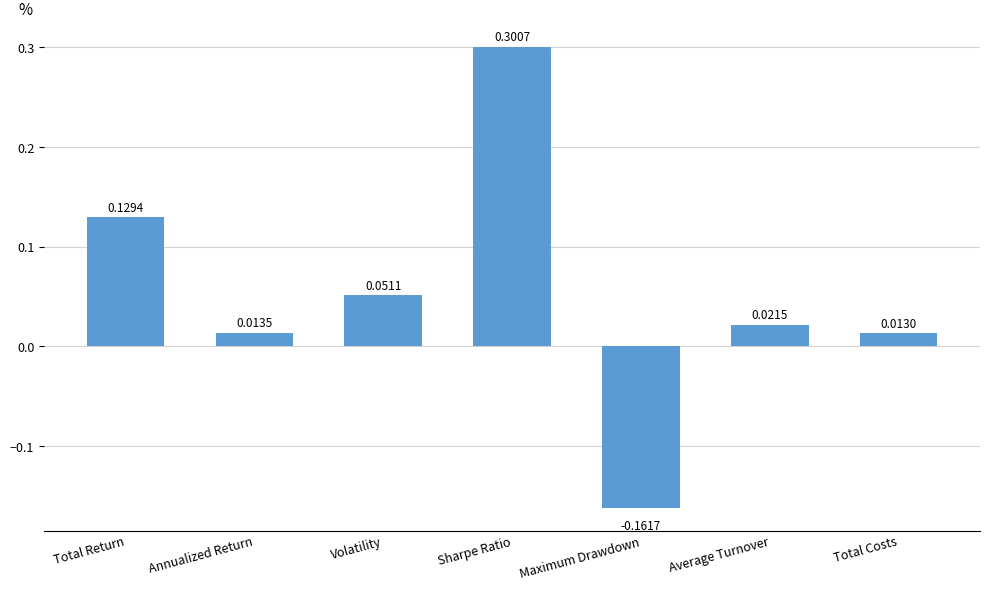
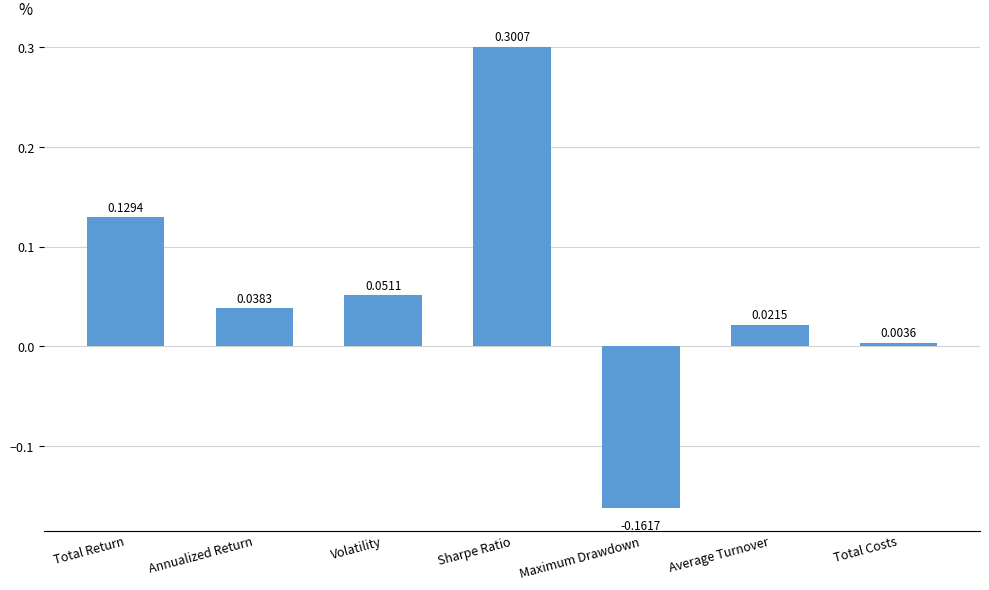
Annualized Return: 0.0135 -> 0.0383
Total Costs: 0.0130 -> 0.0036
